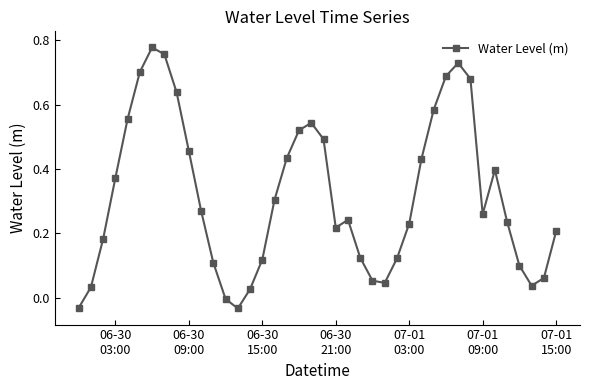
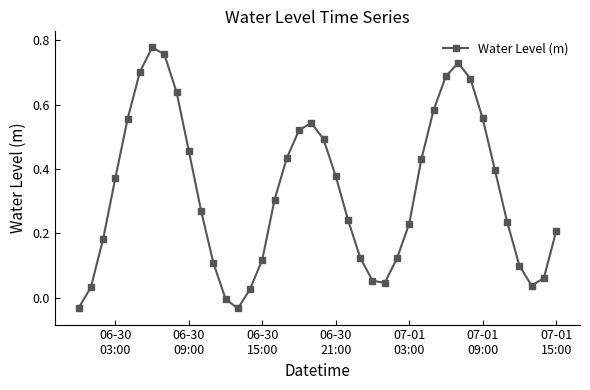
06-30 21:00: 0.22 -> 0.38
07-01 09:00: 0.26 -> 0.56
